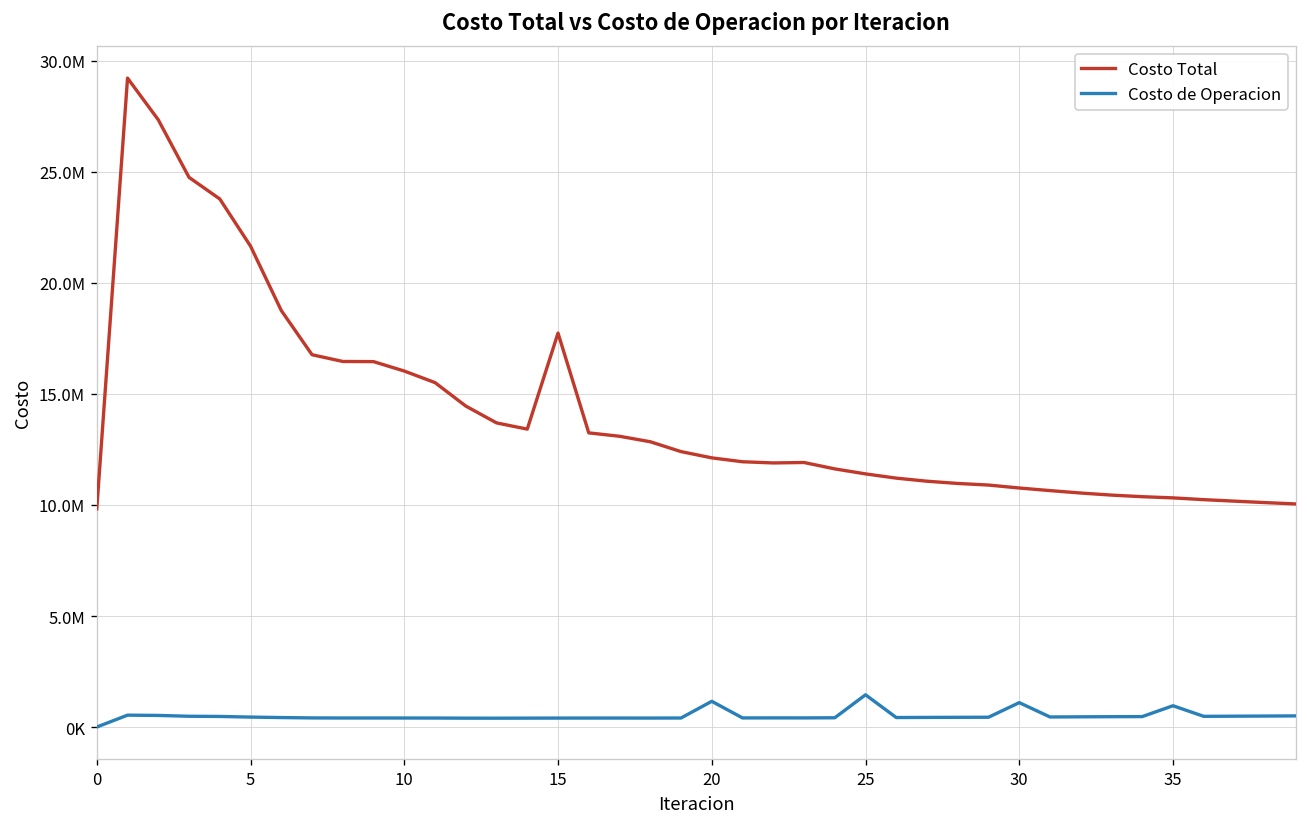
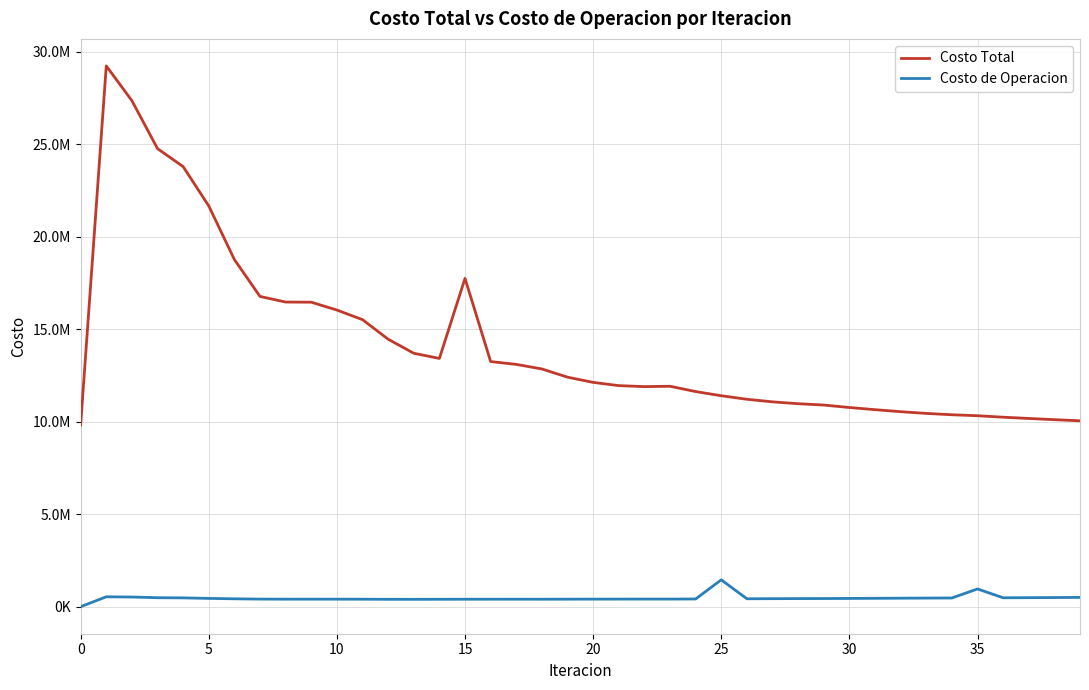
Costo de Operacion, 20: 1200000 -> 400000
Costo de Operacion, 30: 1100000 -> 400000
